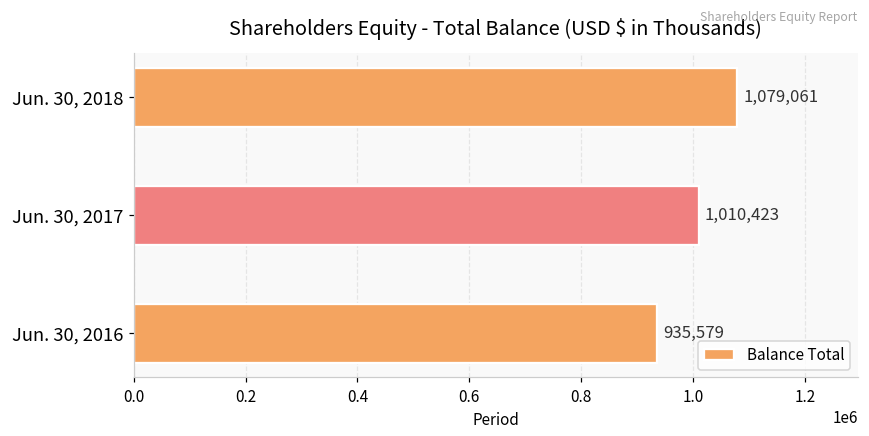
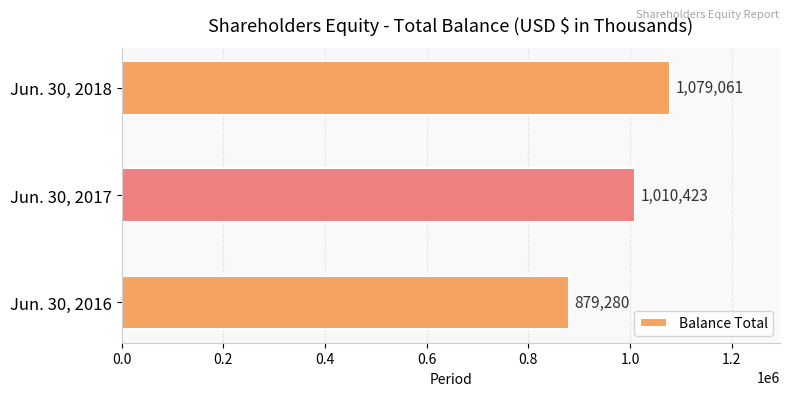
Jun. 30, 2016: 935,579 -> 879,280
